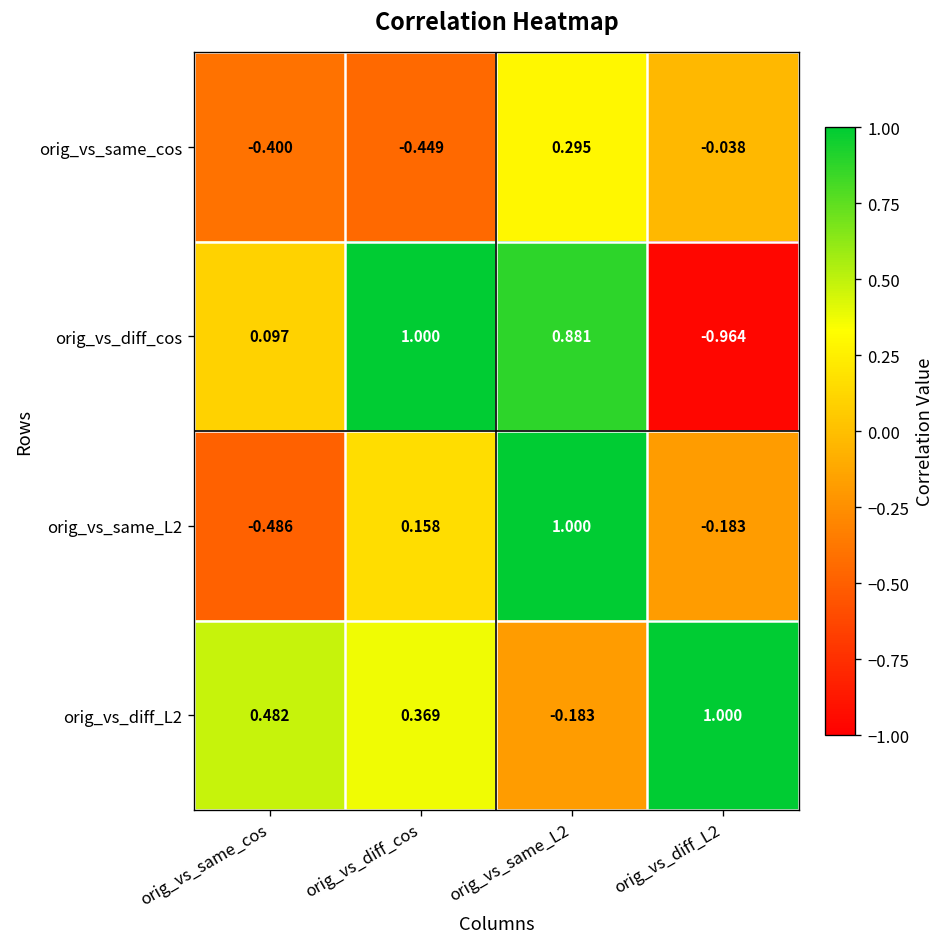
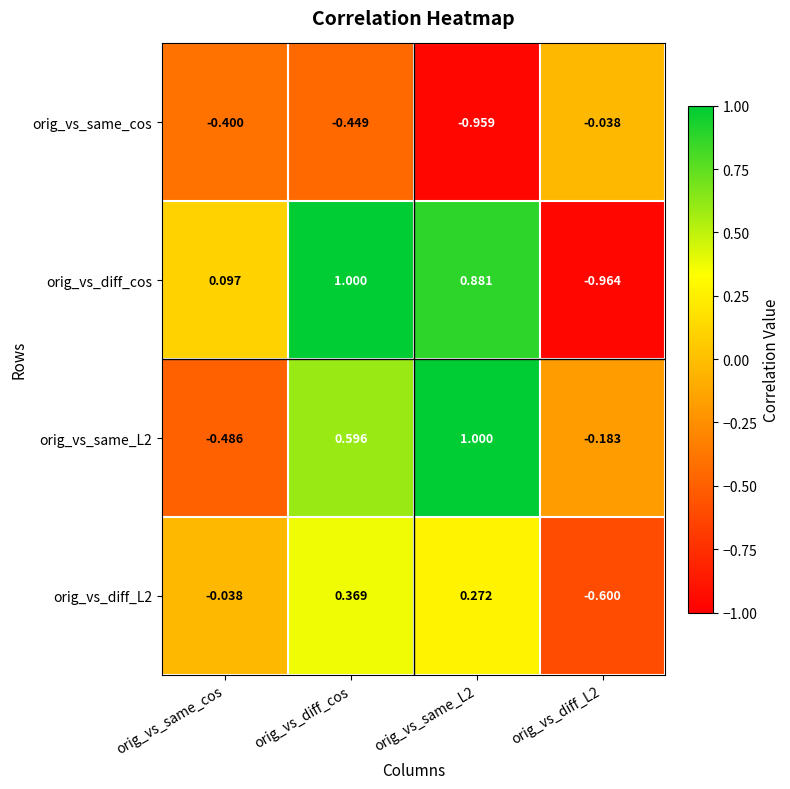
orig_vs_same_cos, orig_vs_same_L2: 0.295 -> -0.959
orig_vs_same_L2, orig_vs_diff_cos: 0.158 -> 0.596
orig_vs_diff_L2, orig_vs_same_cos: 0.482 -> -0.038
orig_vs_diff_L2, orig_vs_same_L2: -0.183 -> 0.272
orig_vs_diff_L2, orig_vs_diff_L2: 1.000 -> -0.600
